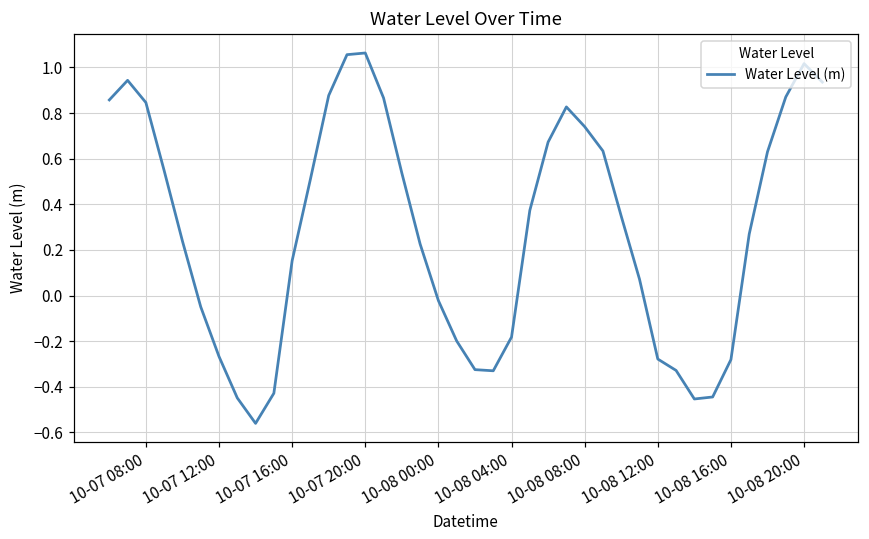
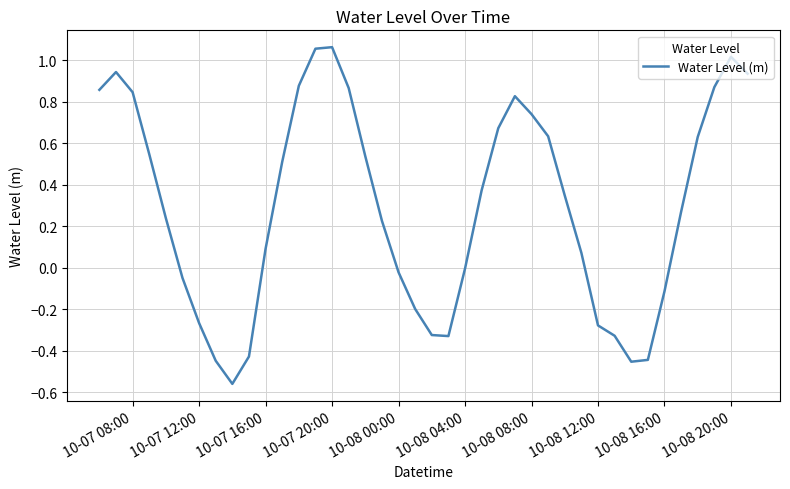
10-07 16:00: 0.15 -> 0.09
10-08 04:00: -0.18 -> 0.00
10-08 16:00: -0.28 -> -0.11
